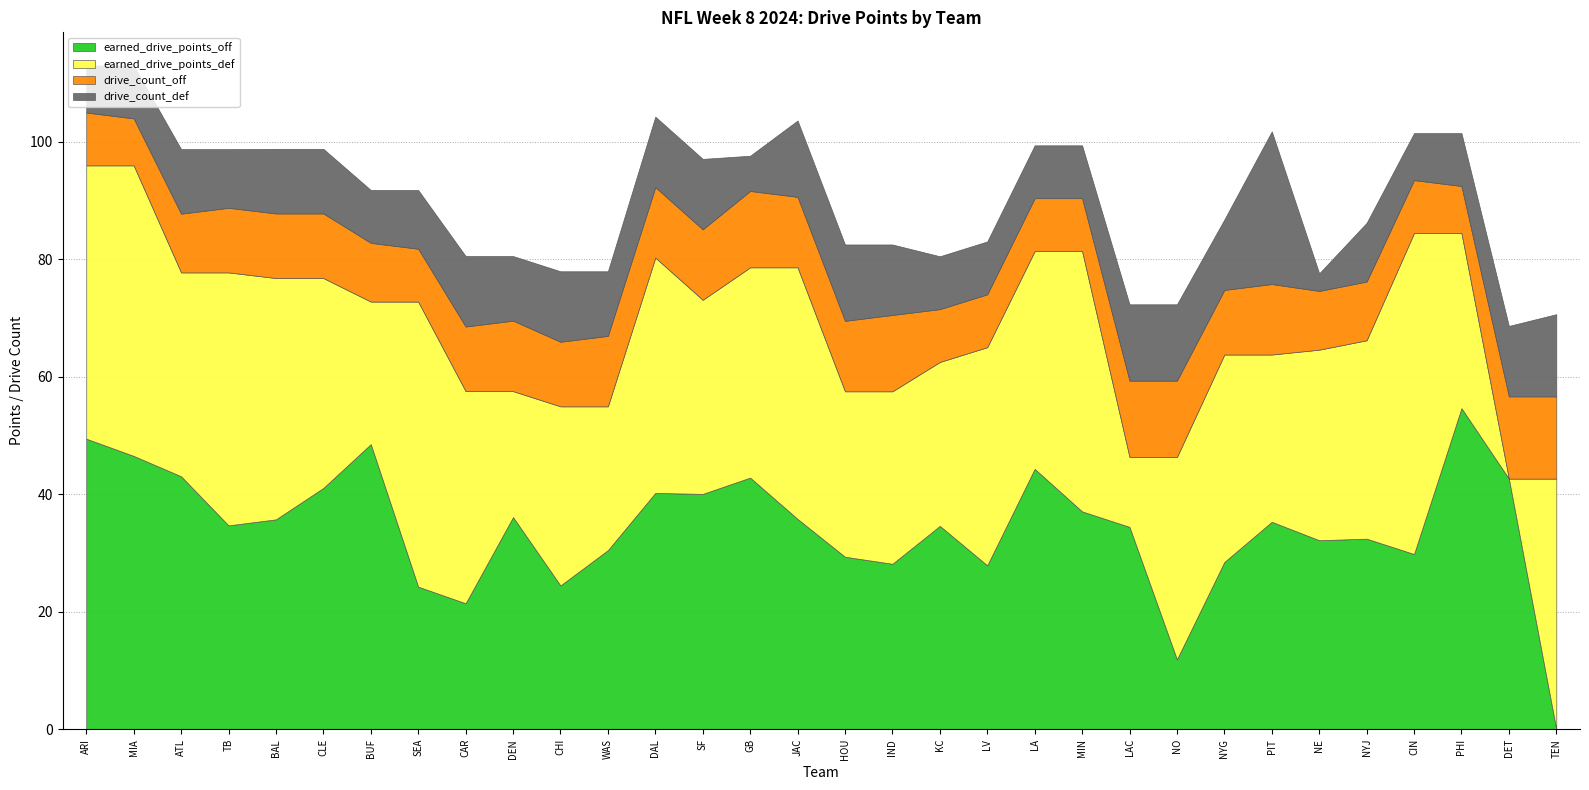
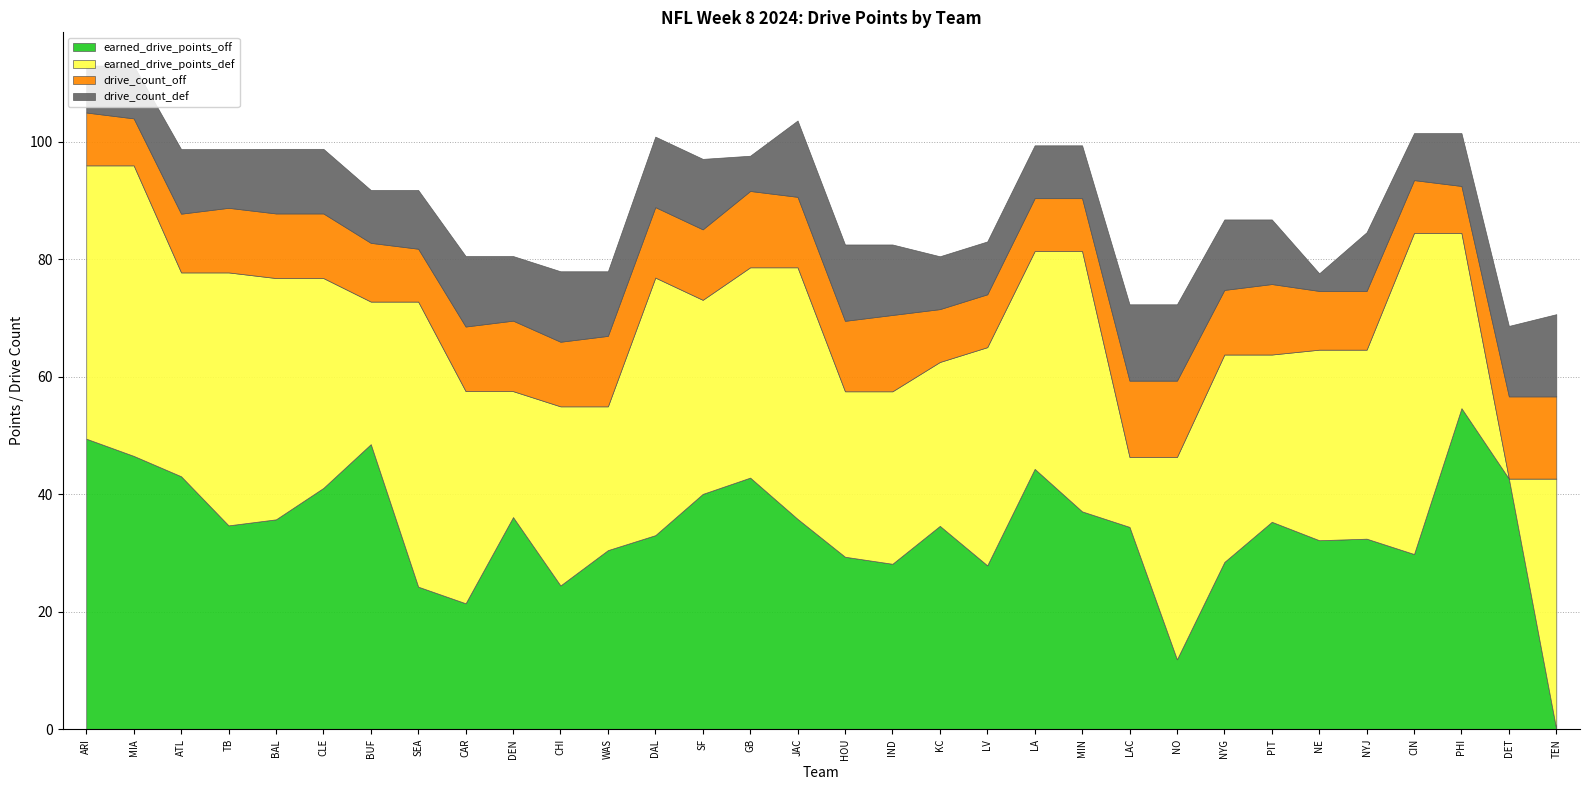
earned_drive_points_off, DAL: 40 -> 33
earned_drive_points_def, DAL: 40 -> 44
drive_count_def, PIT: 26 -> 11
earned_drive_points_def, NYJ: 34 -> 32
